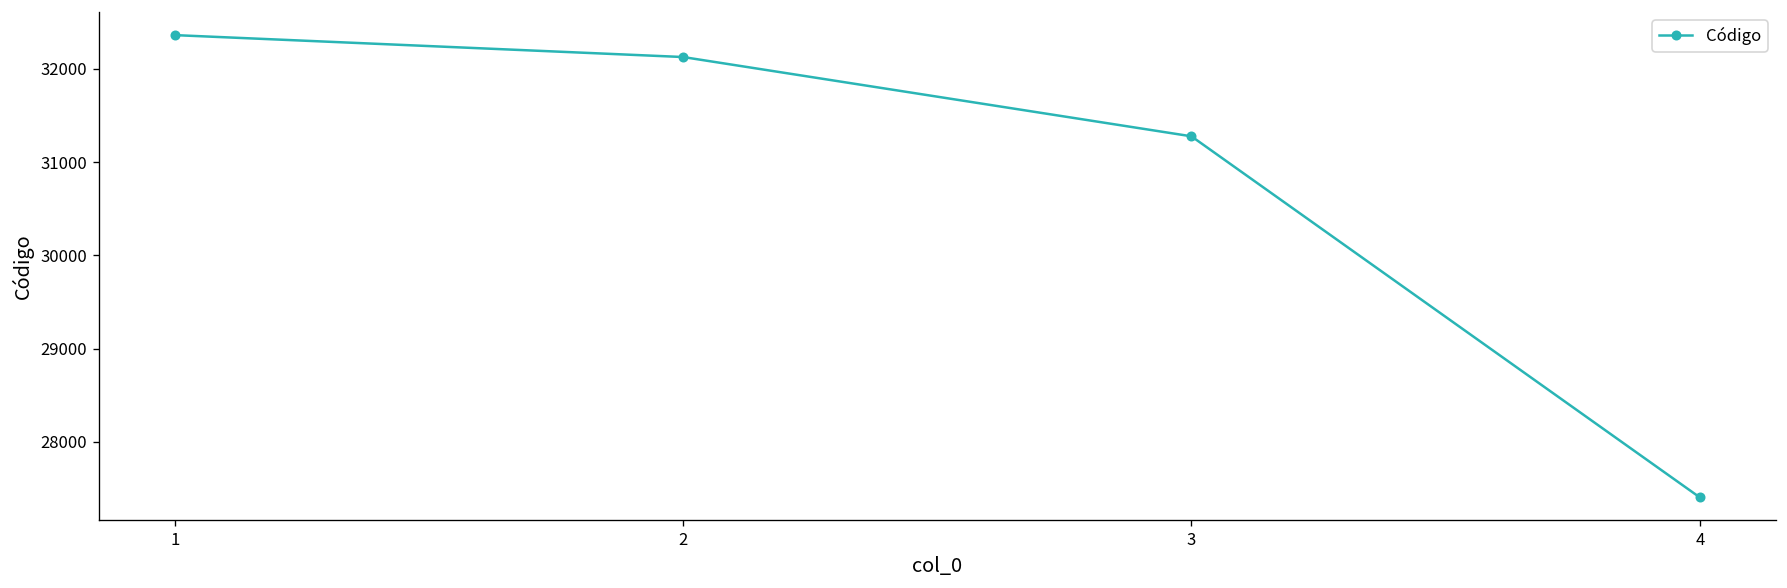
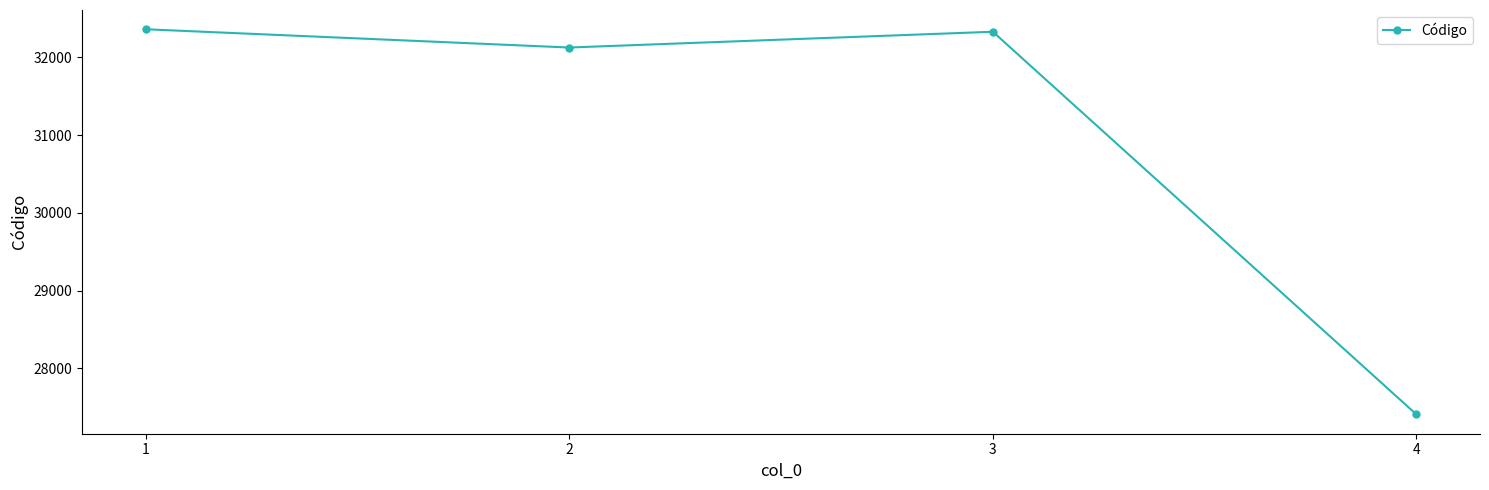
3: 31300 -> 32300
